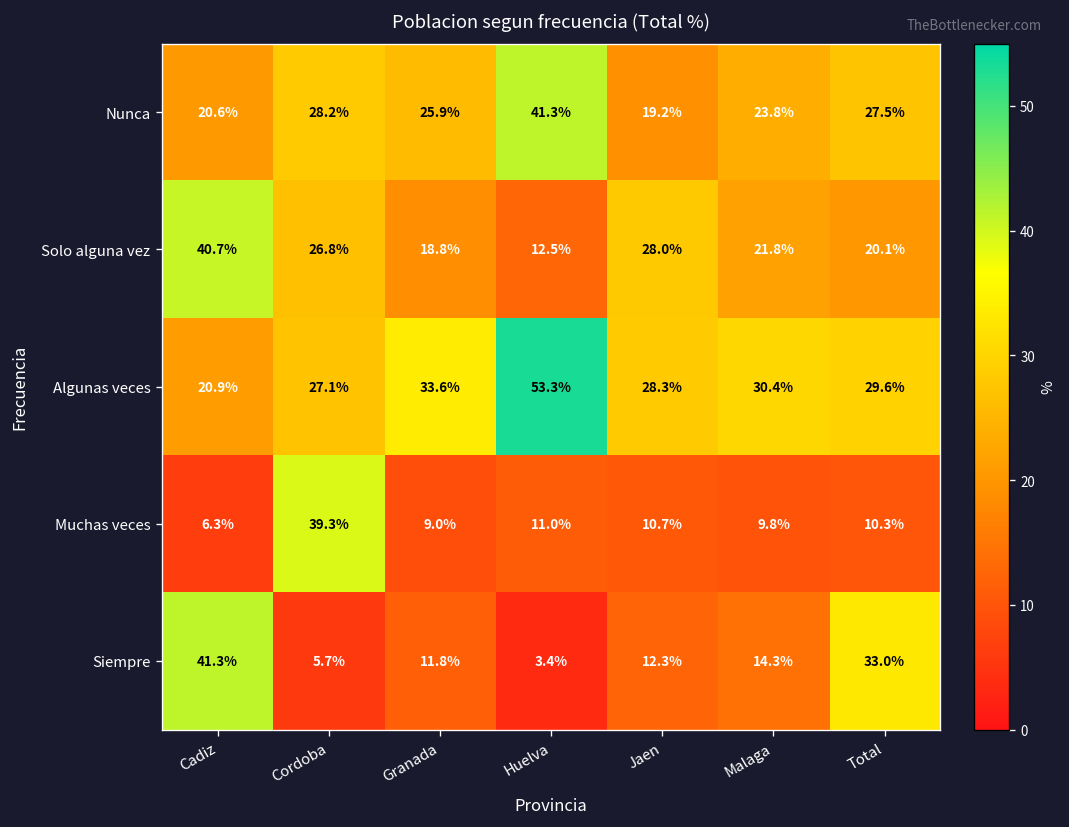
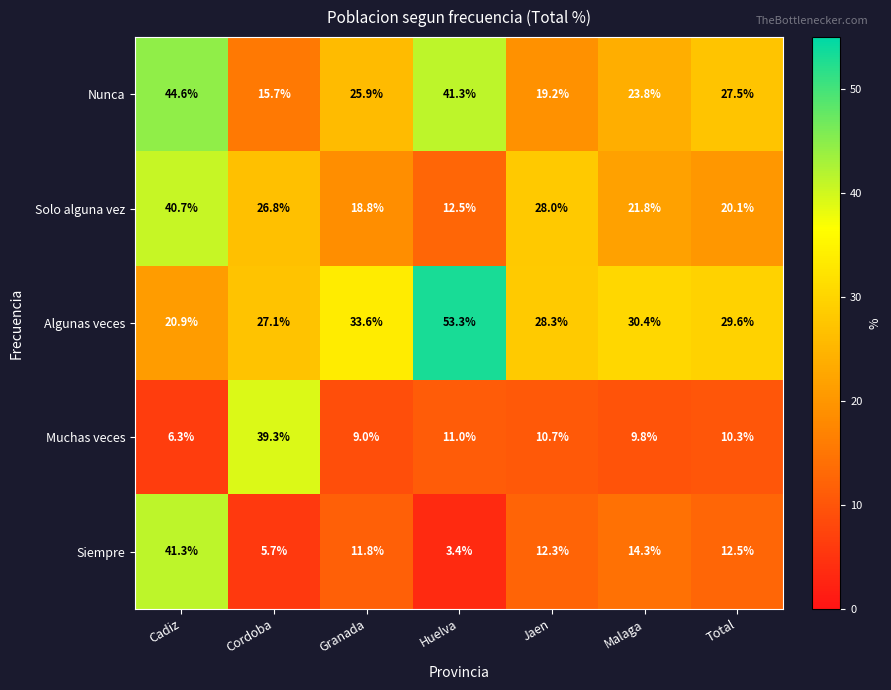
Nunca, Cadiz: 20.6% -> 44.6%
Nunca, Cordoba: 28.2% -> 15.7%
Siempre, Total: 33.0% -> 12.5%
